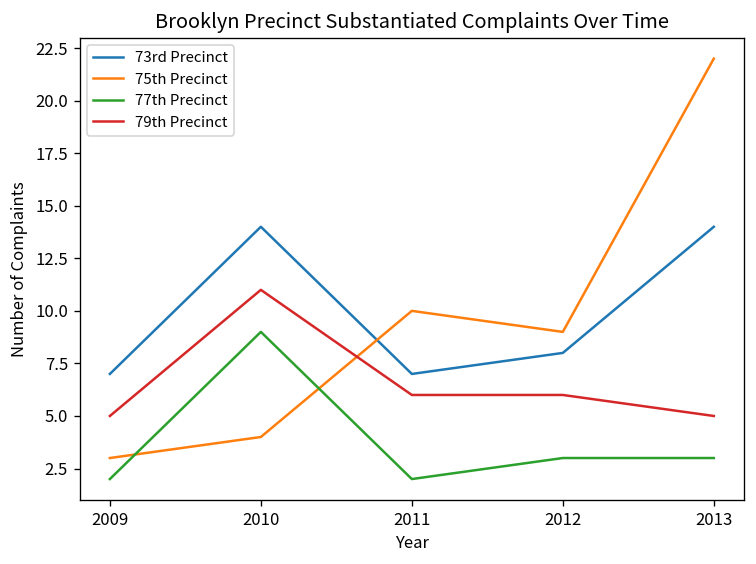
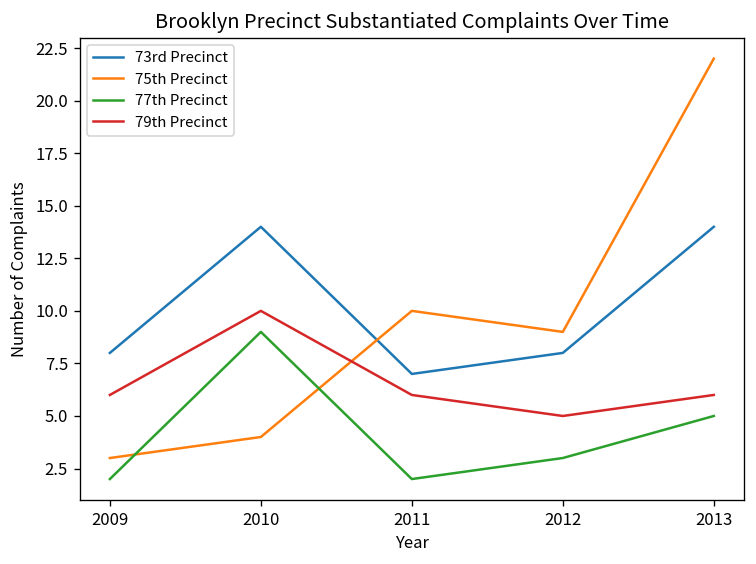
73rd Precinct, 2009: 7 -> 8
79th Precinct, 2009: 5 -> 6
79th Precinct, 2010: 11 -> 10
79th Precinct, 2012: 6 -> 5
77th Precinct, 2013: 3 -> 5
79th Precinct, 2013: 5 -> 6
